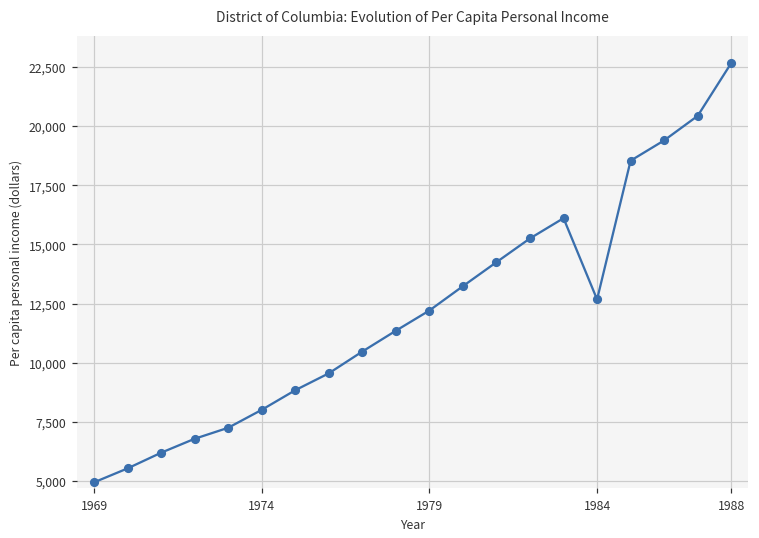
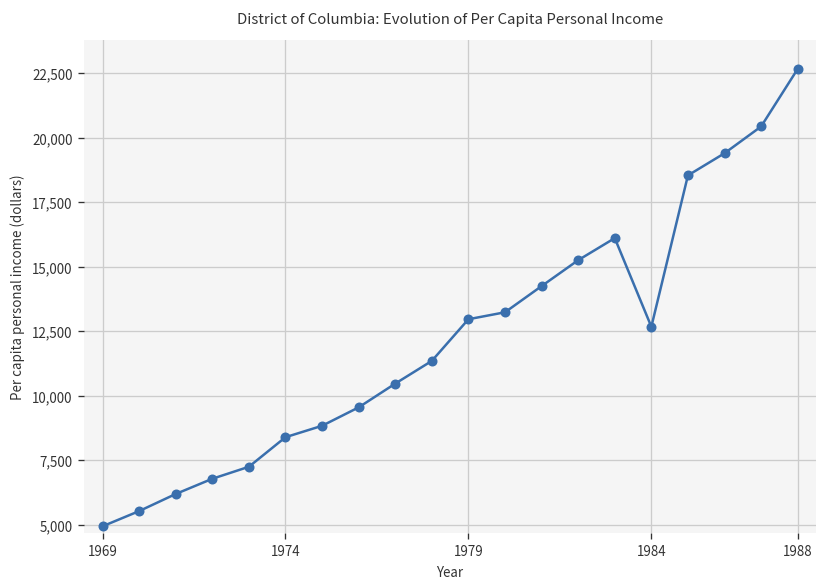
1974: 8,000 -> 8,400
1979: 12,200 -> 13,000
